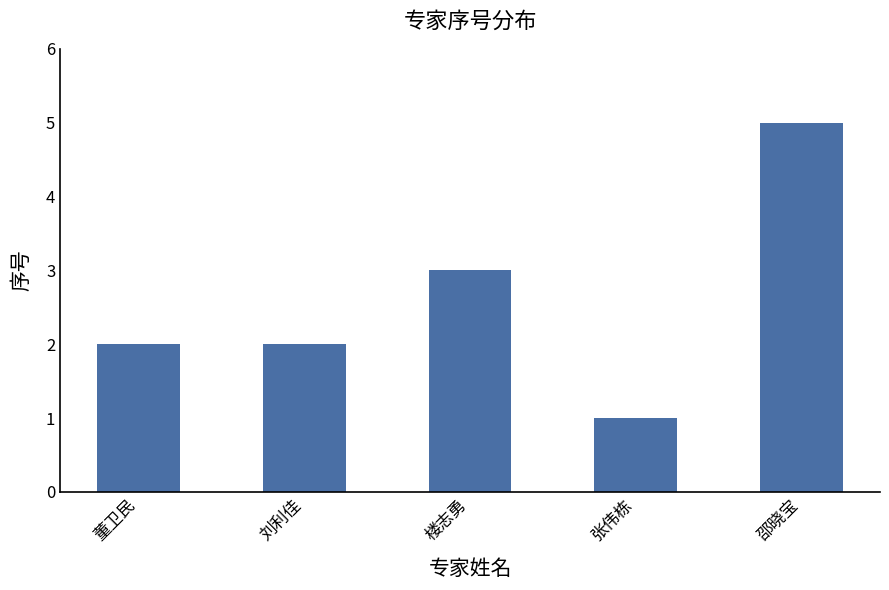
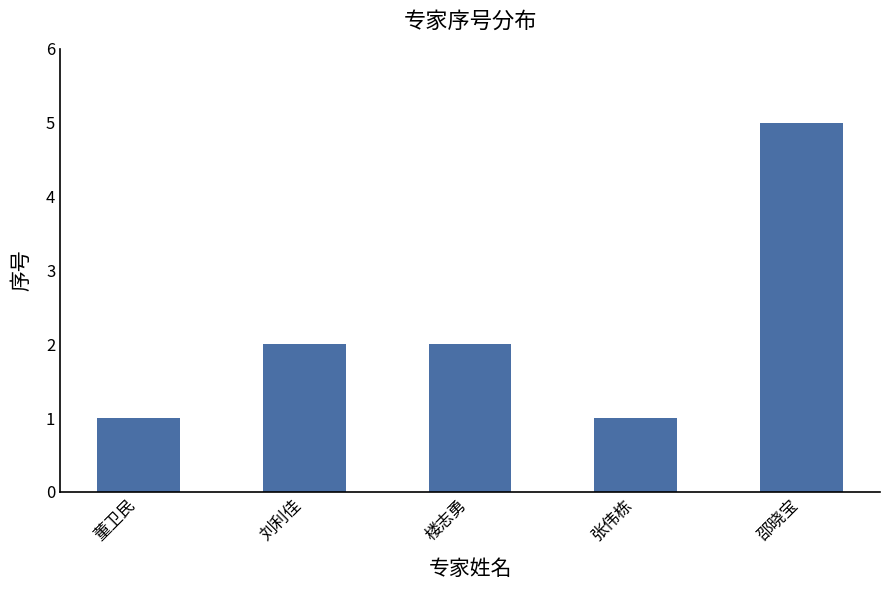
董卫民: 2 -> 1
楼志勇: 3 -> 2
